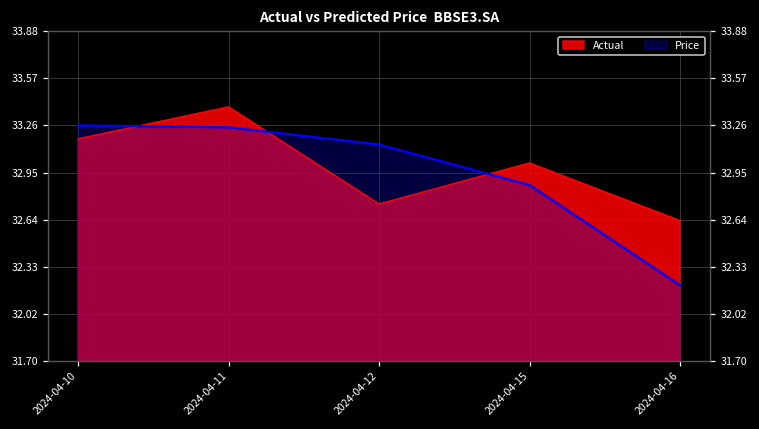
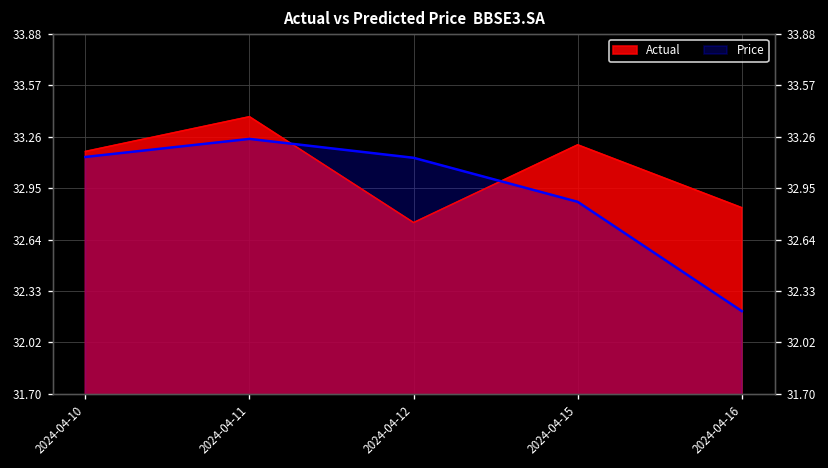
Price, 2024-04-10: 33.26 -> 33.14
Actual, 2024-04-15: 33.01 -> 33.21
Actual, 2024-04-16: 32.63 -> 32.83
